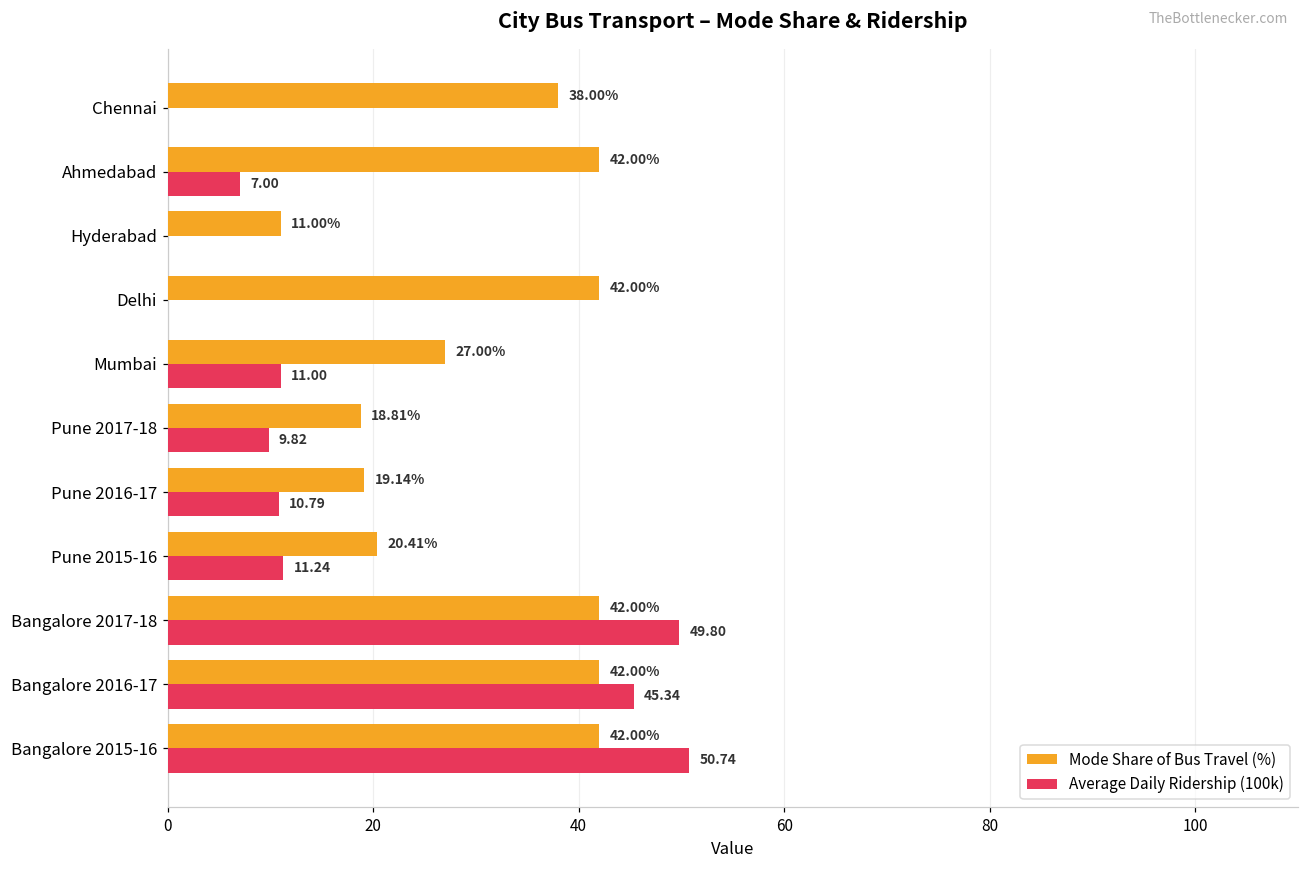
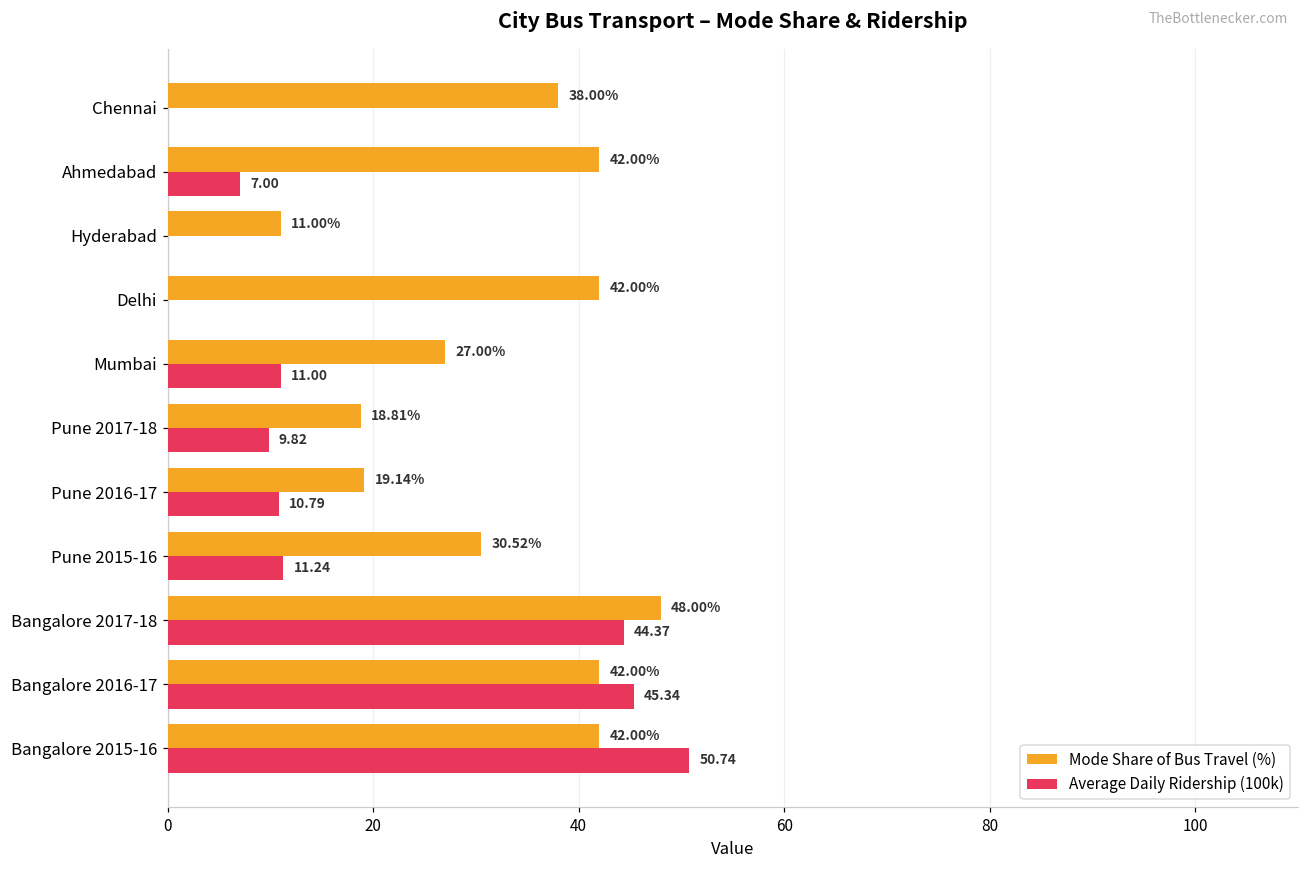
Mode Share of Bus Travel (%), Pune 2015-16: 20.41% -> 30.52%
Mode Share of Bus Travel (%), Bangalore 2017-18: 42.00% -> 48.00%
Average Daily Ridership (100k), Bangalore 2017-18: 49.80 -> 44.37
